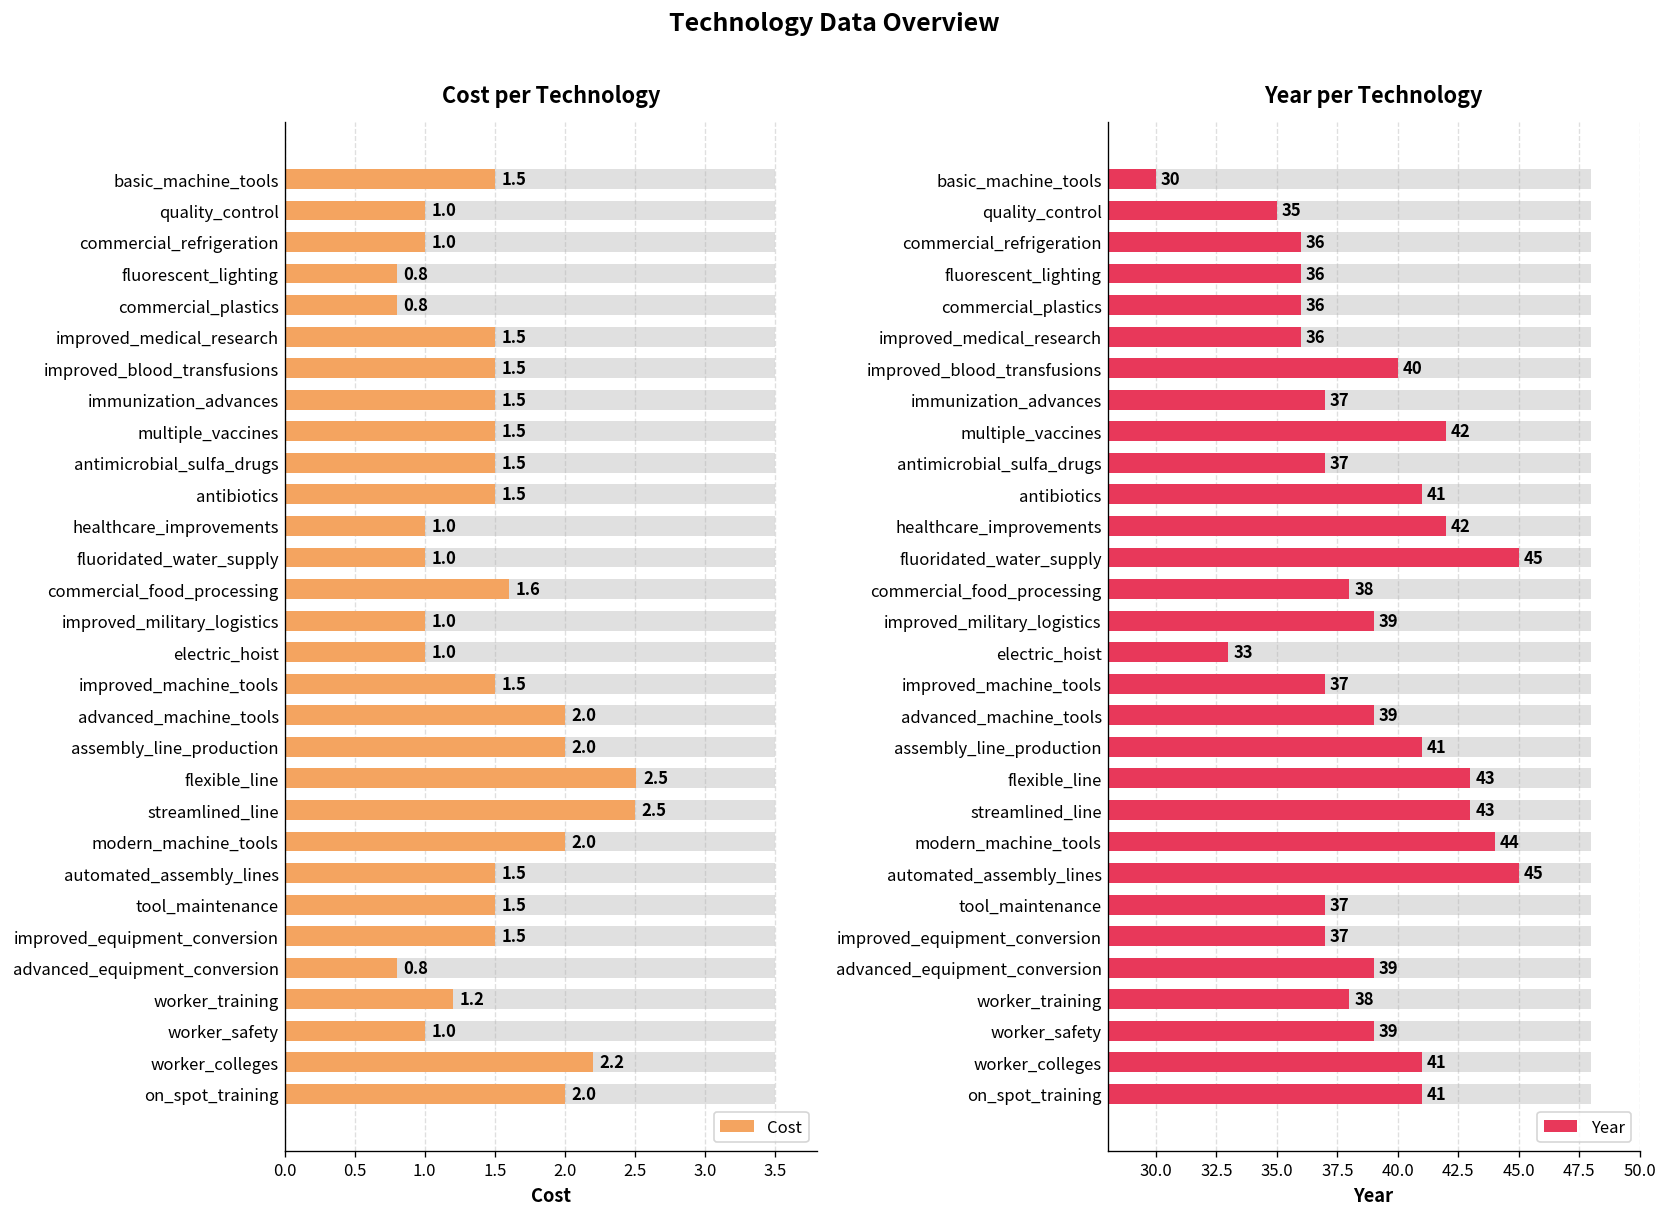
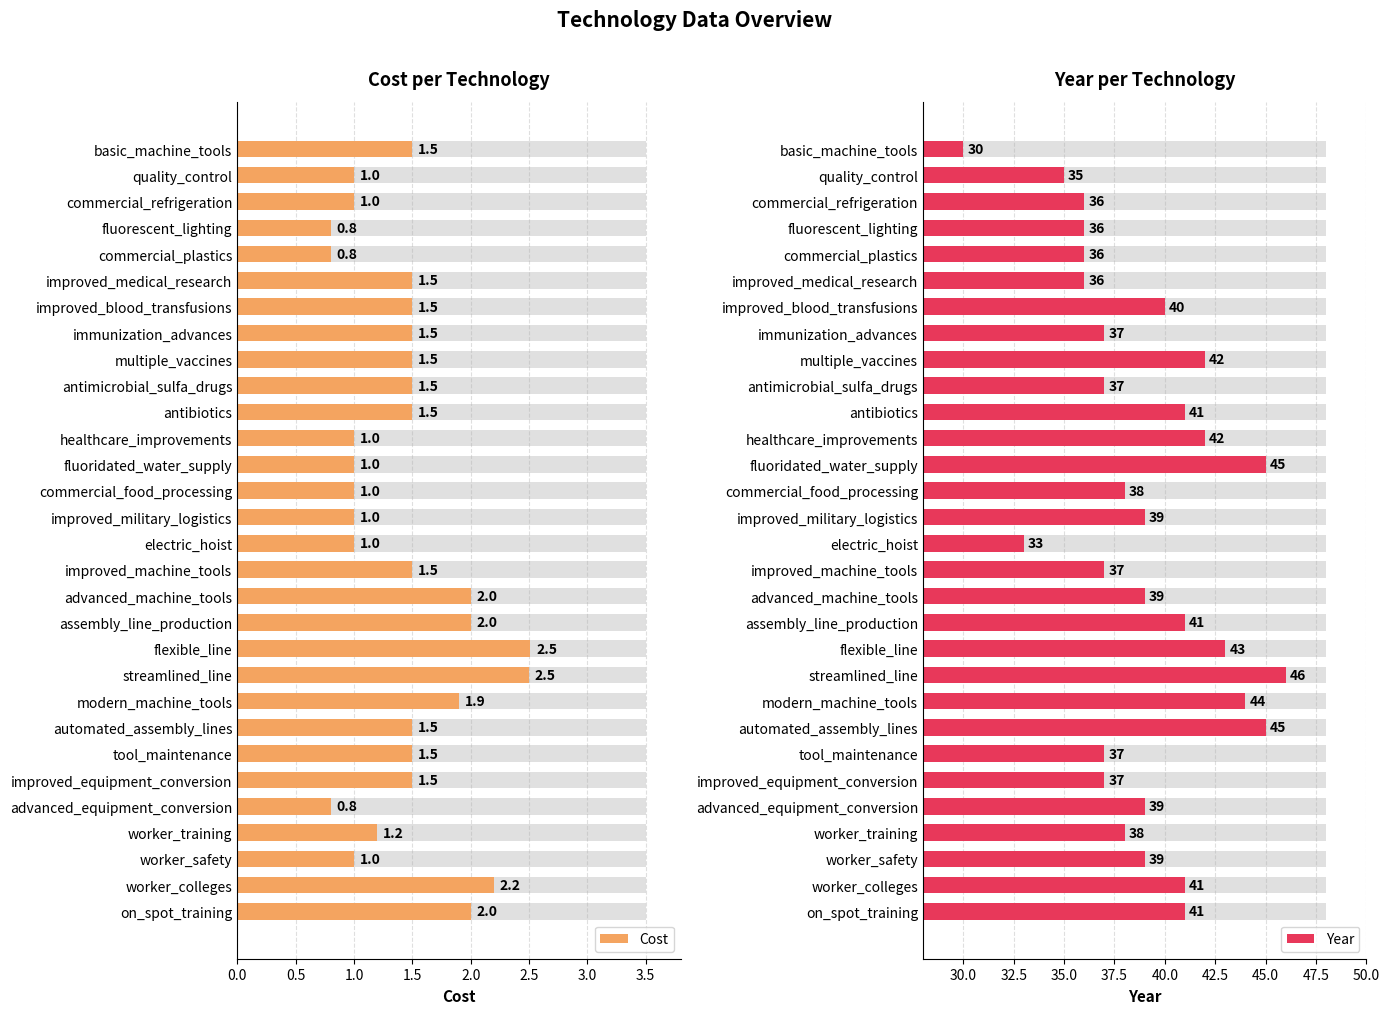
Cost per Technology, Cost, commercial_food_processing: 1.6 -> 1.0
Cost per Technology, Cost, modern_machine_tools: 2.0 -> 1.9
Year per Technology, Year, streamlined_line: 43 -> 46
